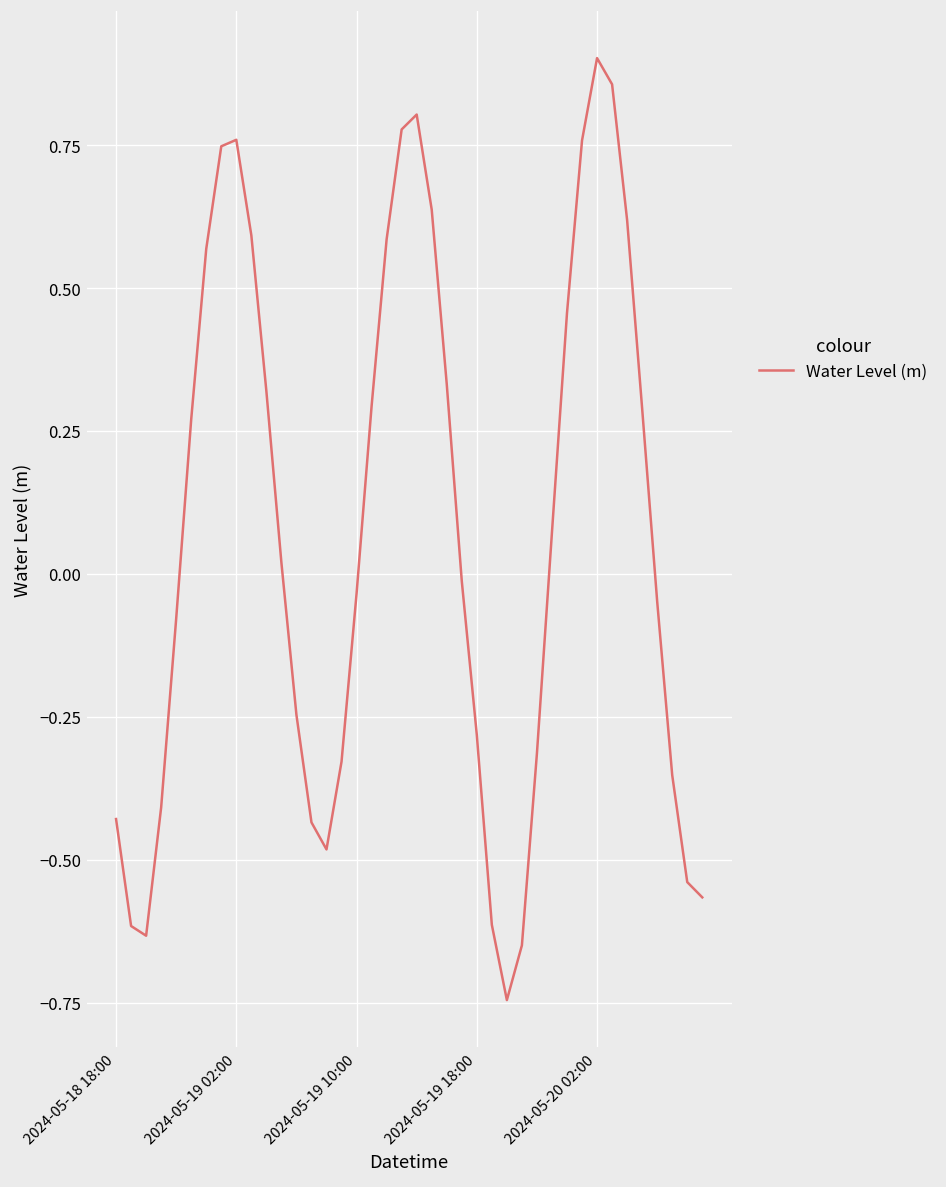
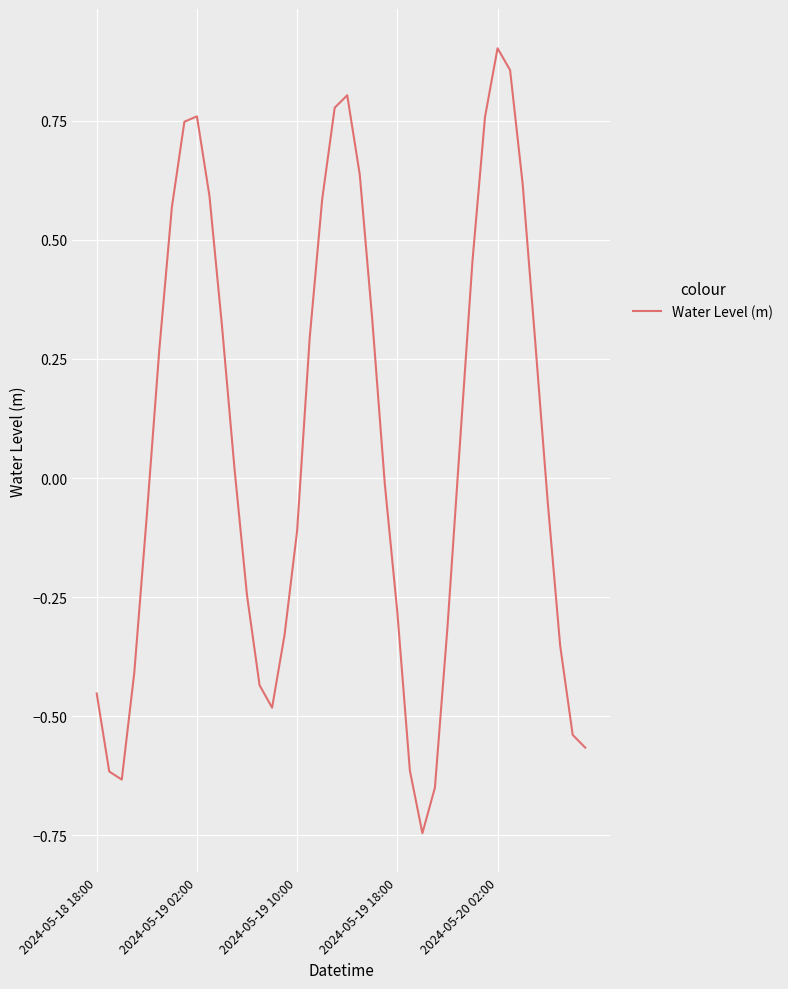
2024-05-18 18:00: -0.43 -> -0.45
2024-05-19 10:00: -0.03 -> -0.11
